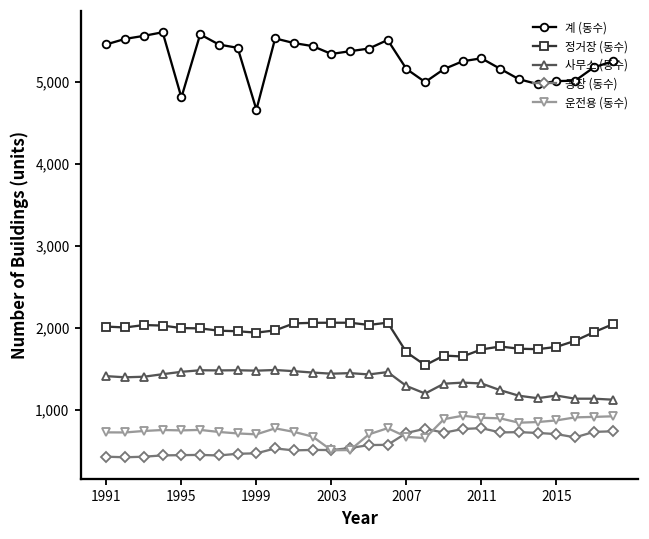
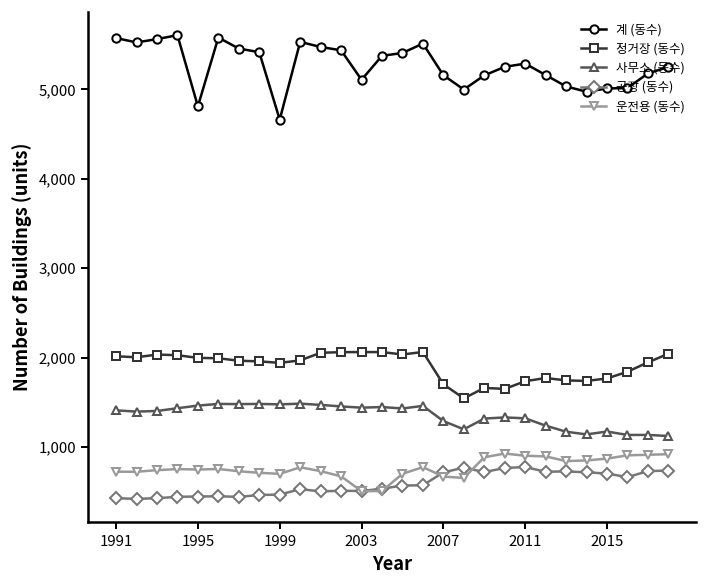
계 (동수), 1991: 5,500 -> 5,600
계 (동수), 2003: 5,300 -> 5,100
